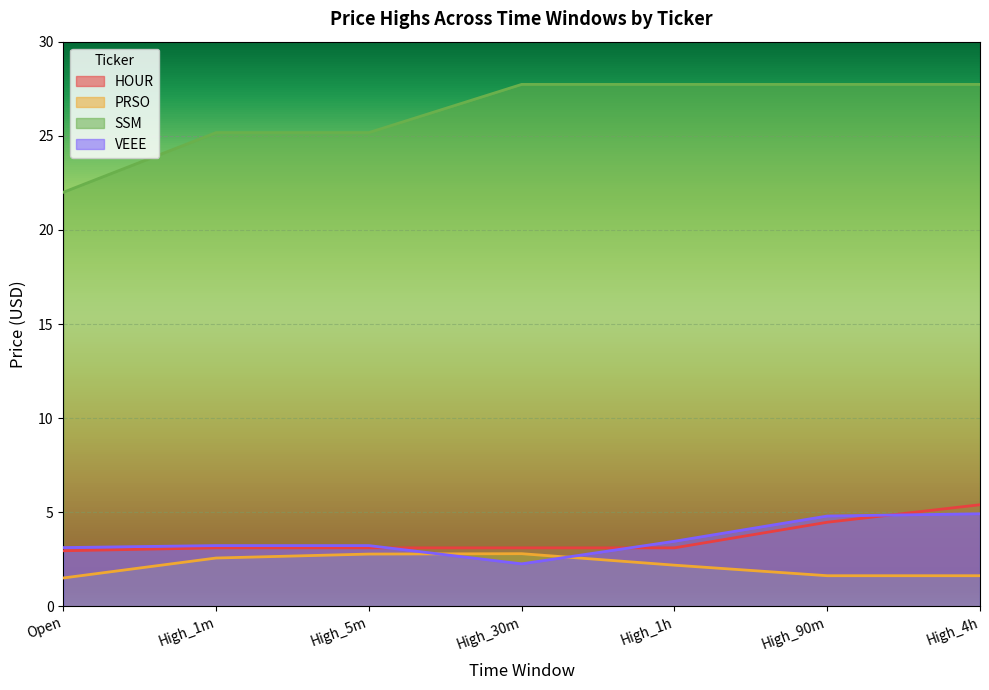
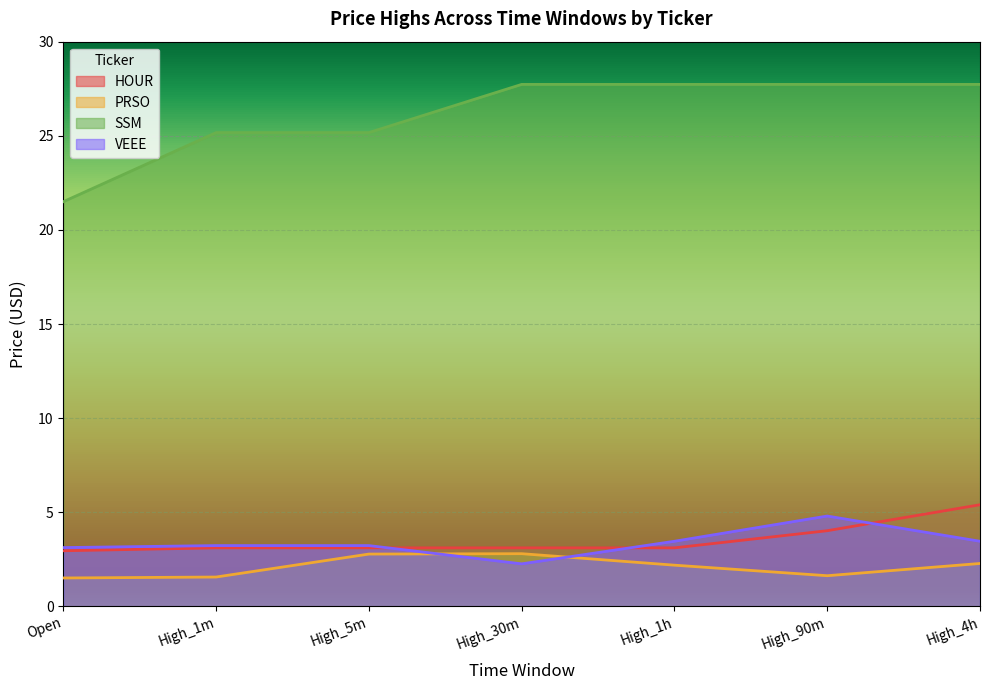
SSM, Open: 22.0 -> 21.5
PRSO, High_1m: 2.6 -> 1.6
HOUR, High_90m: 4.5 -> 4.0
PRSO, High_4h: 1.6 -> 2.3
VEEE, High_4h: 4.9 -> 3.5
